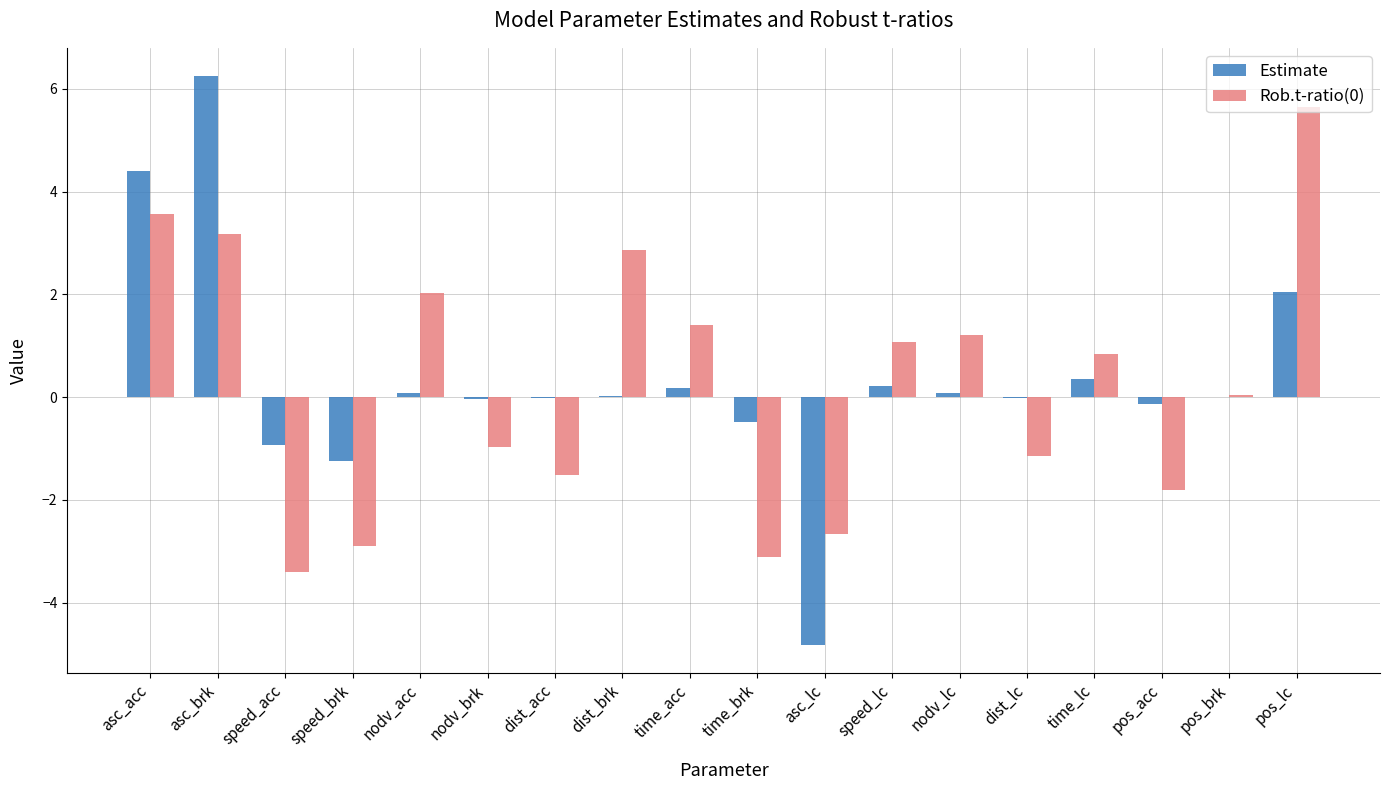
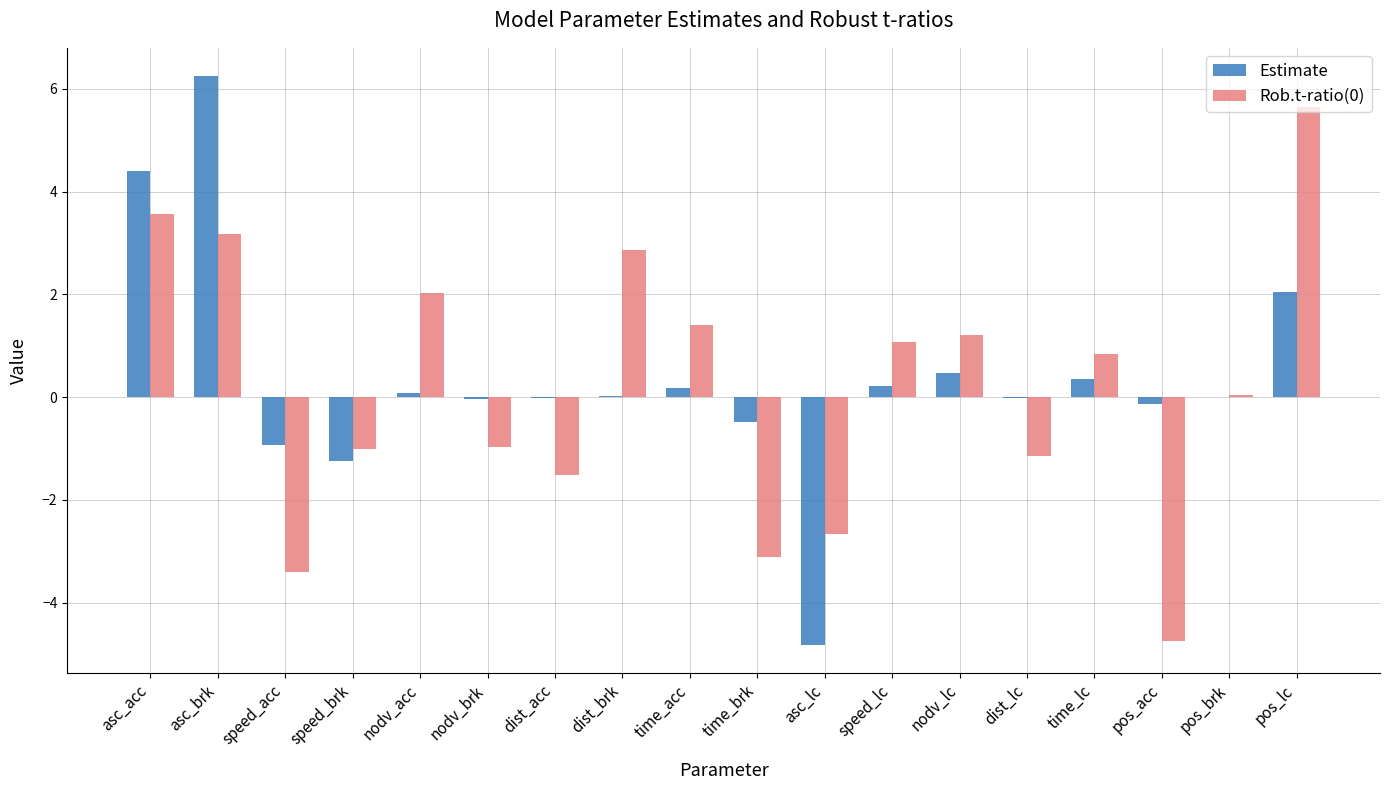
Rob.t-ratio(0), speed_brk: -2.9 -> -1.0
Estimate, nodv_lc: 0.1 -> 0.5
Rob.t-ratio(0), pos_acc: -1.8 -> -4.7
